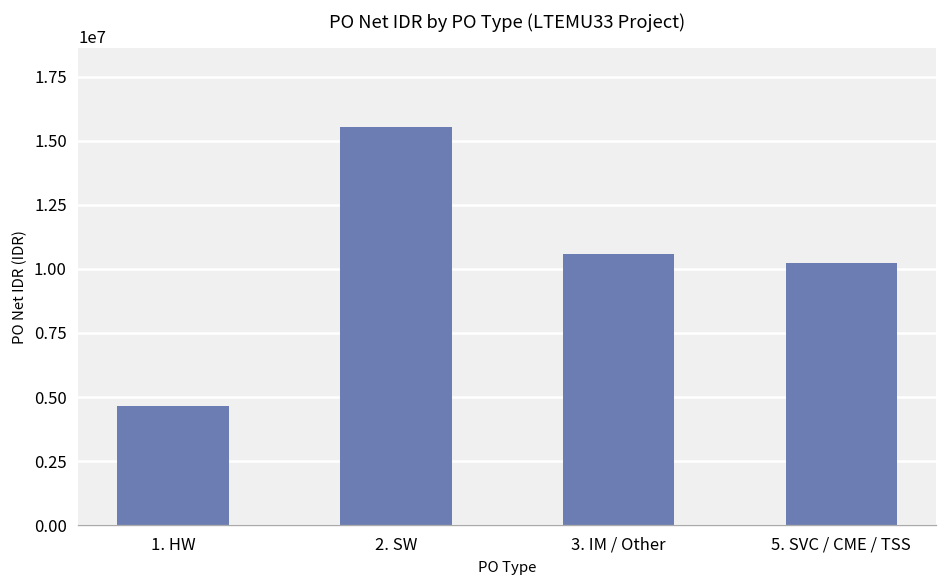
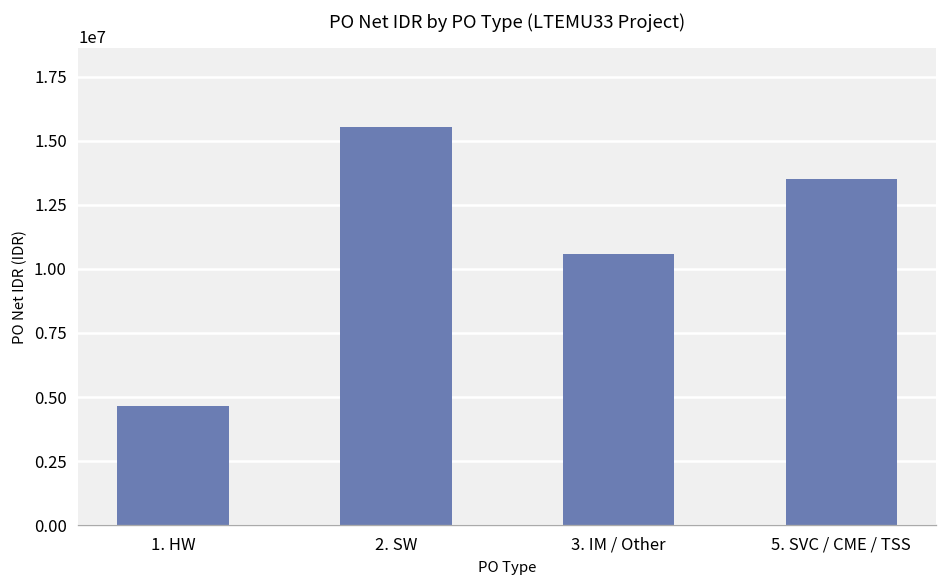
5. SVC / CME / TSS: 10200000 -> 13500000
